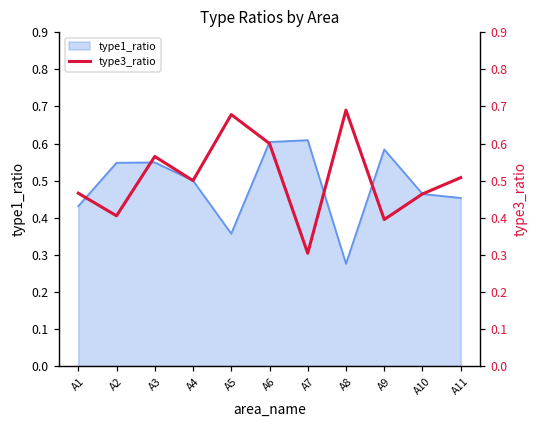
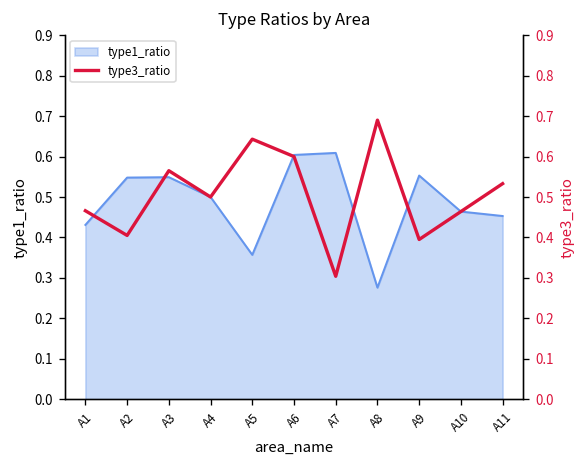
type1_ratio, A9: 0.58 -> 0.55
type3_ratio, A5: 0.68 -> 0.64
type3_ratio, A11: 0.51 -> 0.53
